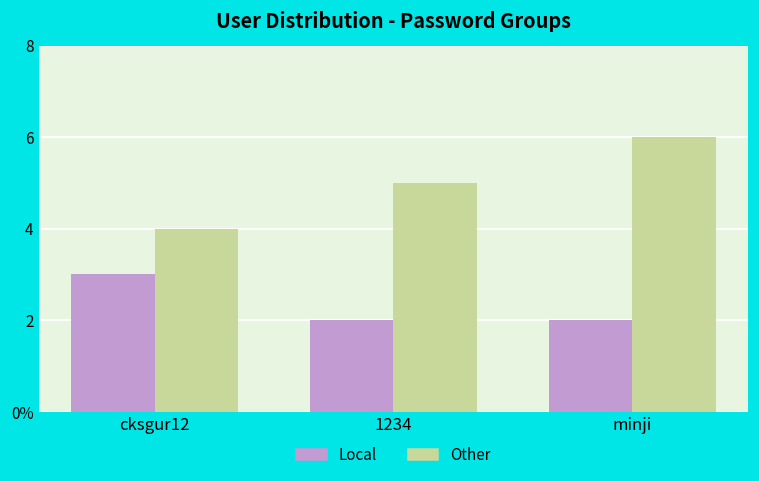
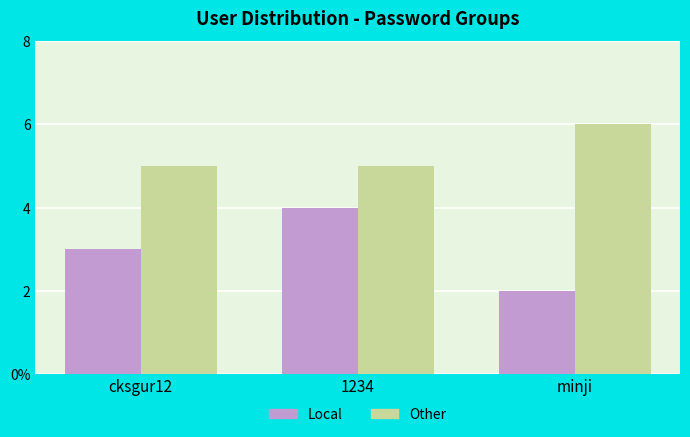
Other, cksgur12: 4 -> 5
Local, 1234: 2 -> 4
